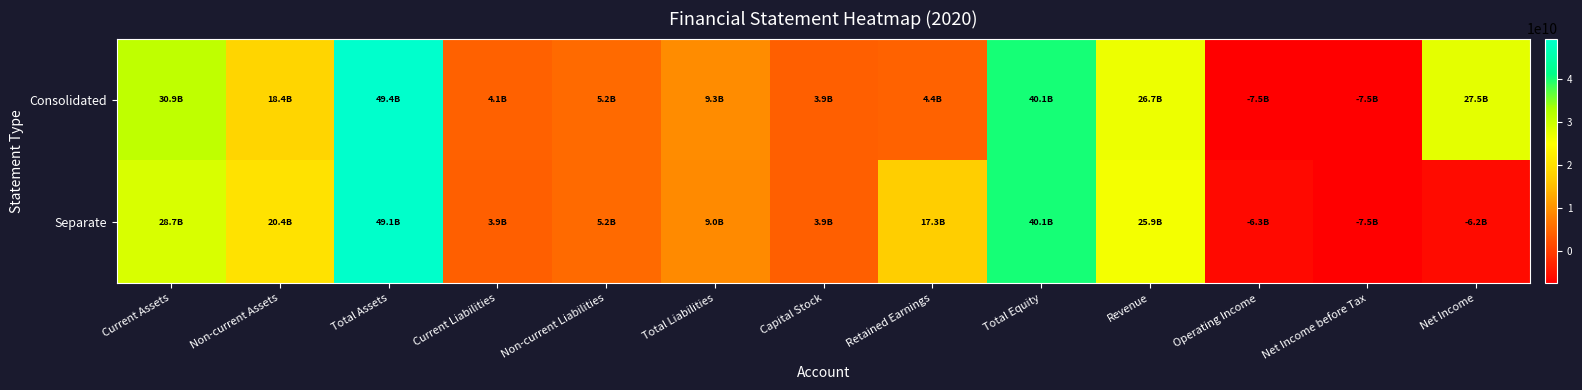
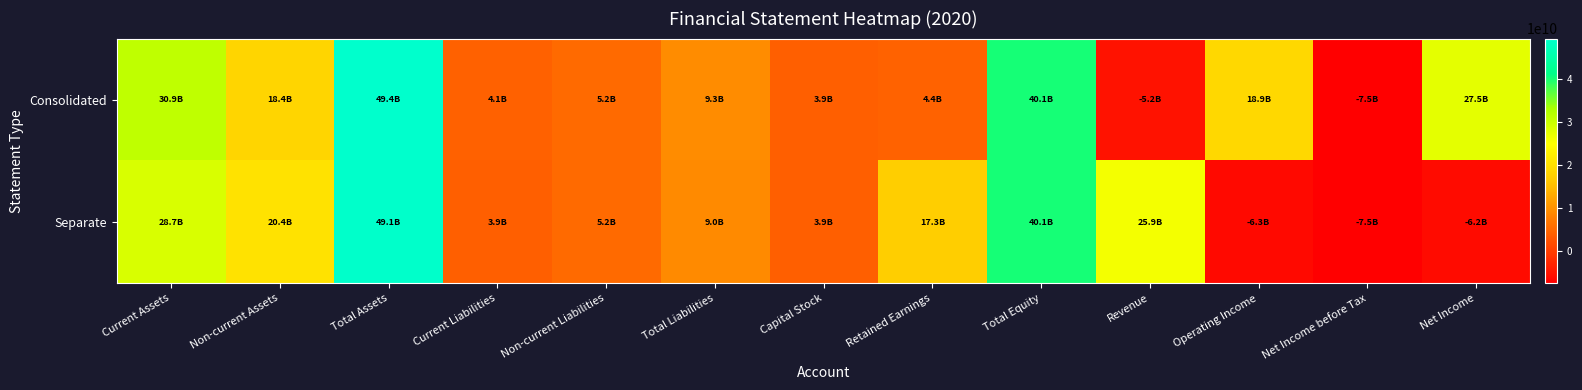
Consolidated, Revenue: 26.7B -> -5.2B
Consolidated, Operating Income: -7.5B -> 18.9B
